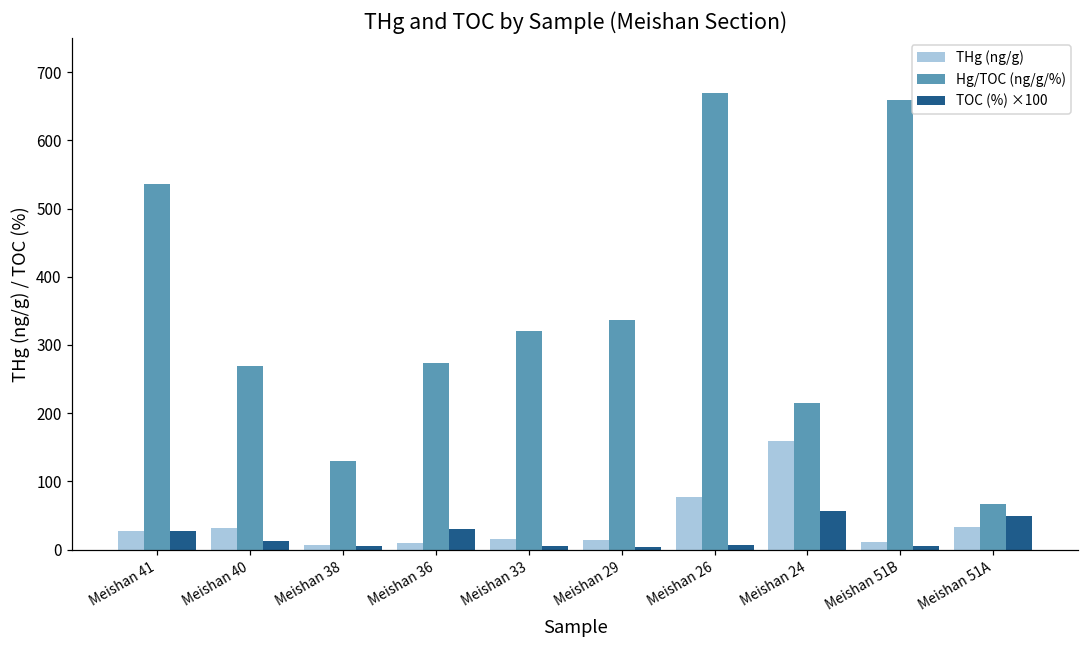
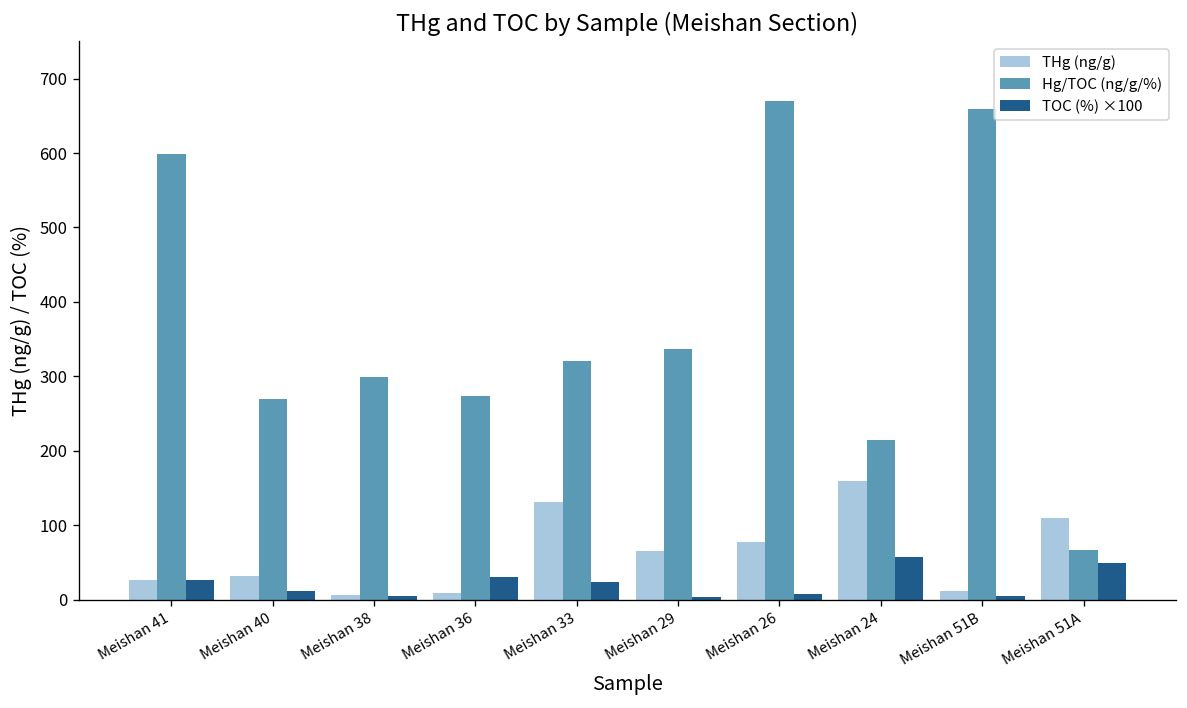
Hg/TOC (ng/g/%), Meishan 41: 540 -> 600
Hg/TOC (ng/g/%), Meishan 38: 130 -> 300
THg (ng/g), Meishan 33: 20 -> 130
TOC (%) ×100, Meishan 33: 10 -> 20
THg (ng/g), Meishan 29: 10 -> 70
THg (ng/g), Meishan 51A: 30 -> 110
